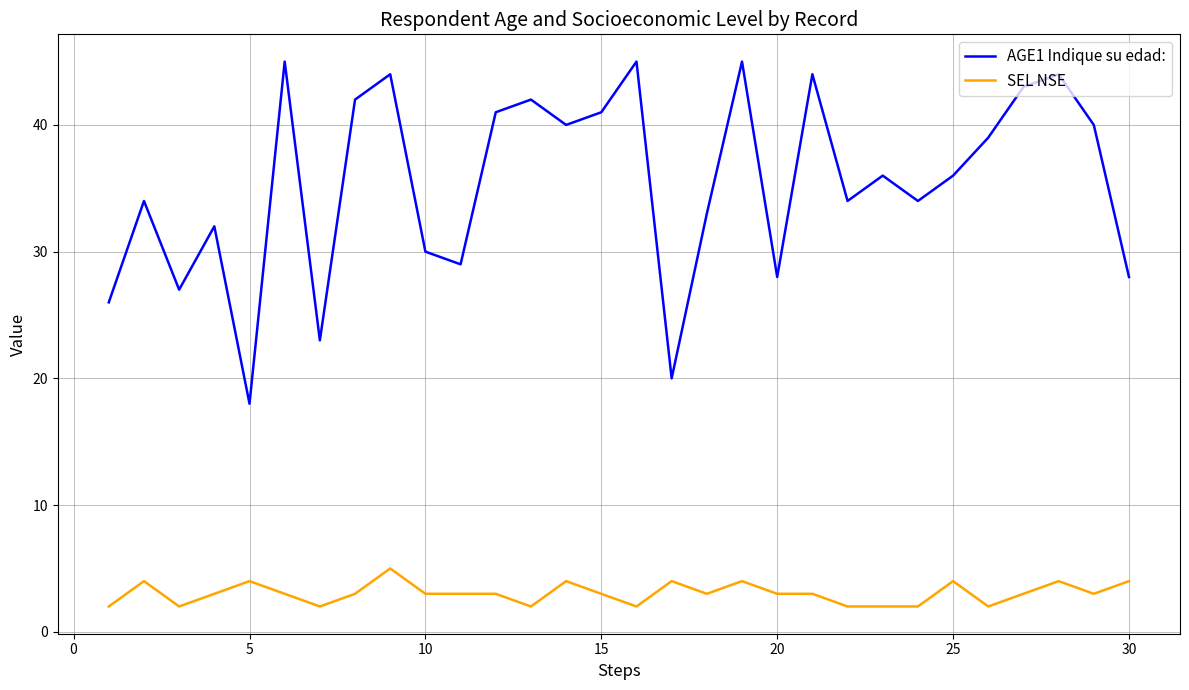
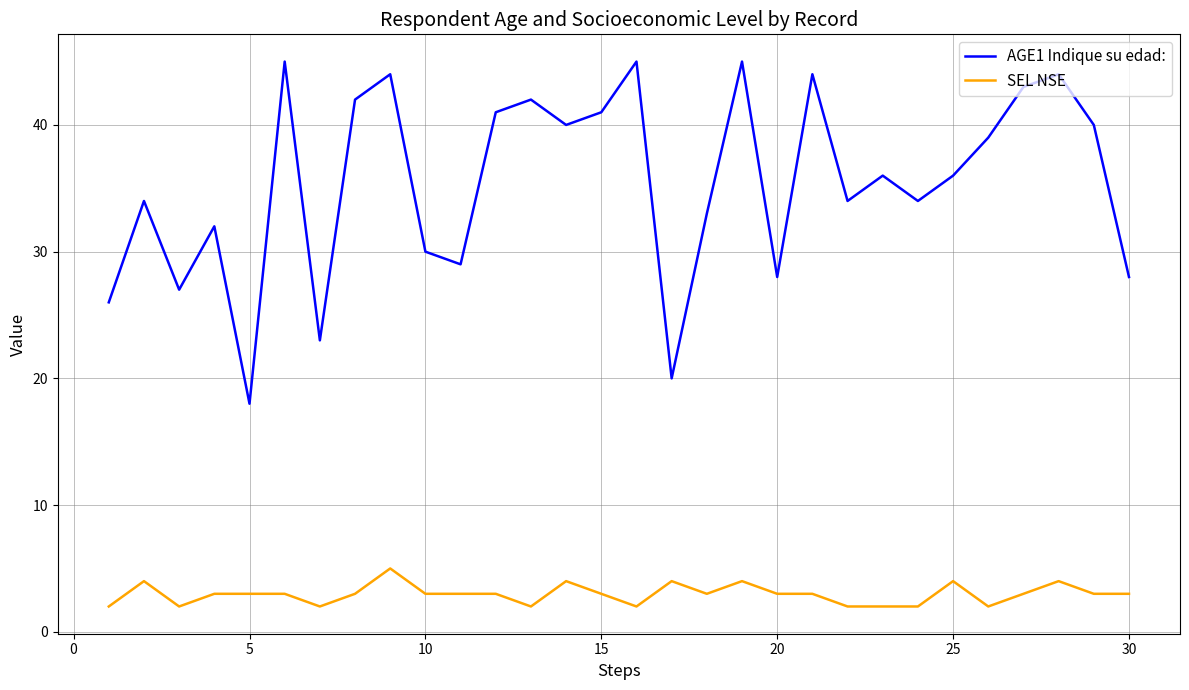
SEL NSE, 5: 4 -> 3
SEL NSE, 30: 4 -> 3
